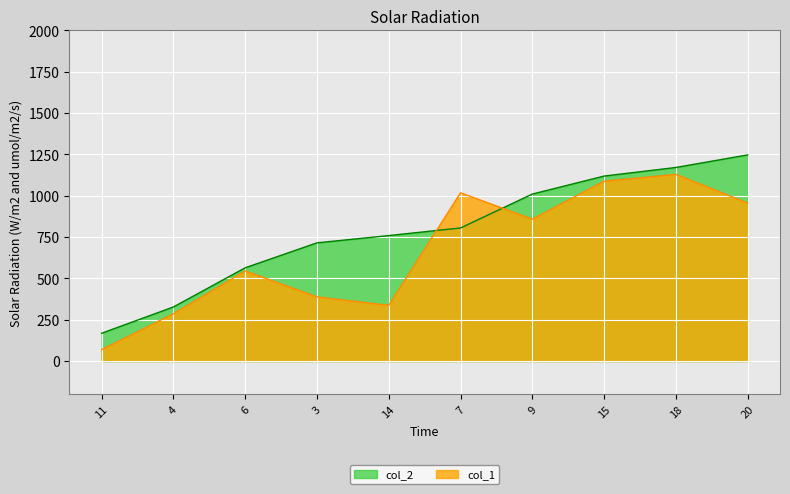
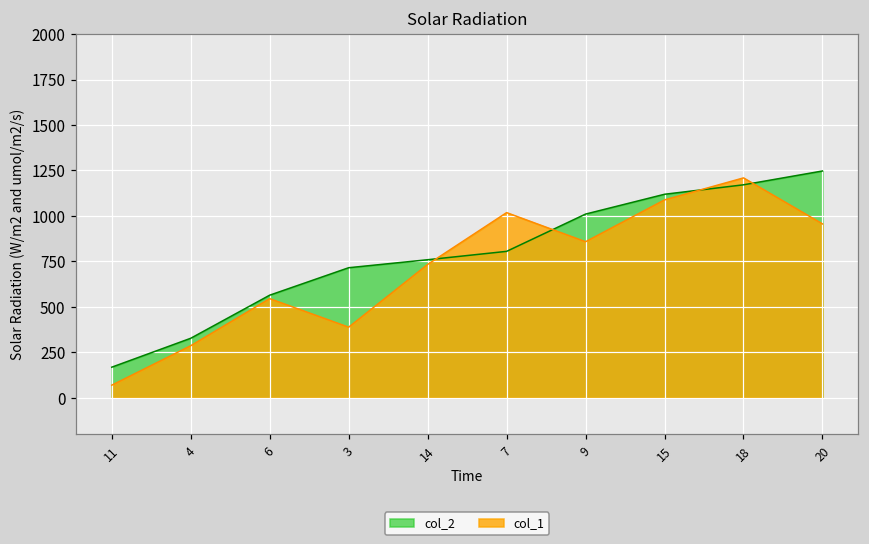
col_1, 14: 340 -> 730
col_1, 18: 1130 -> 1210
